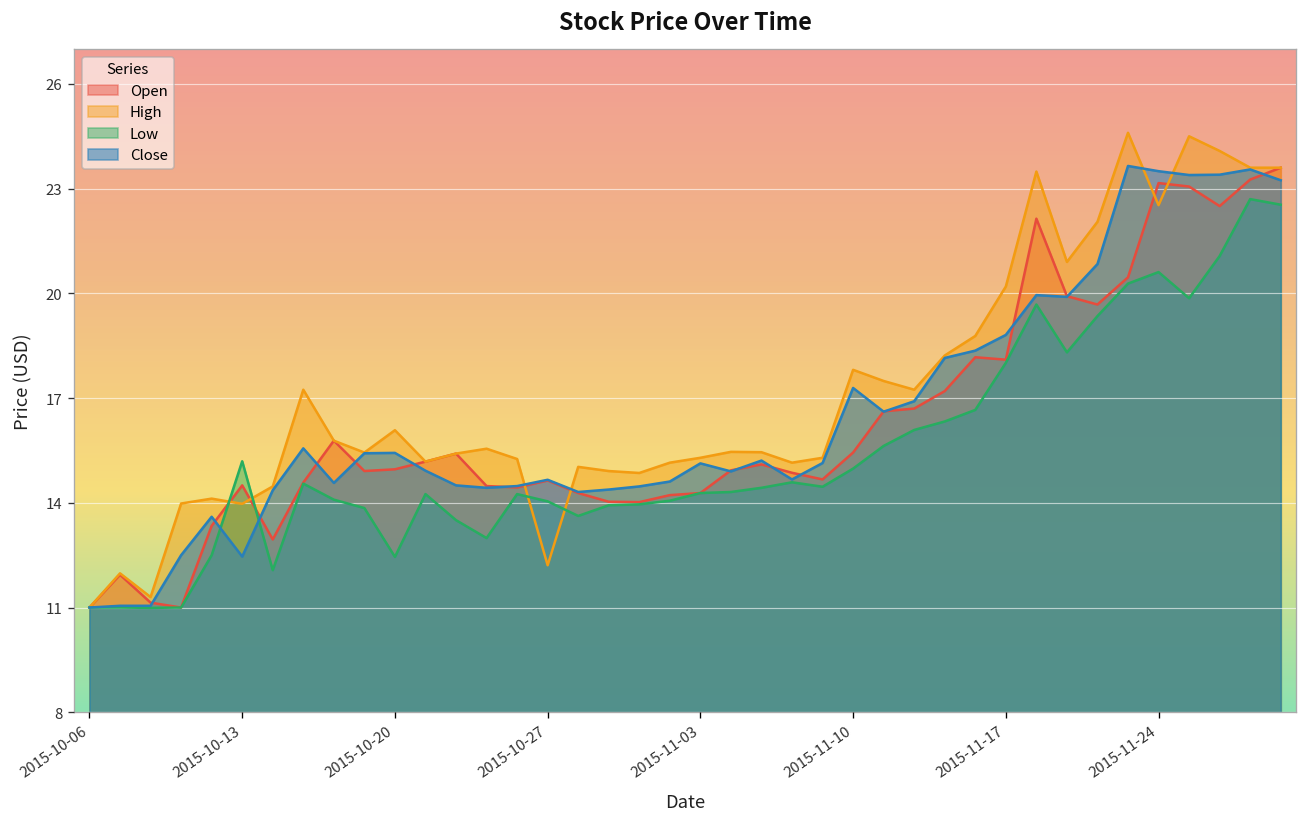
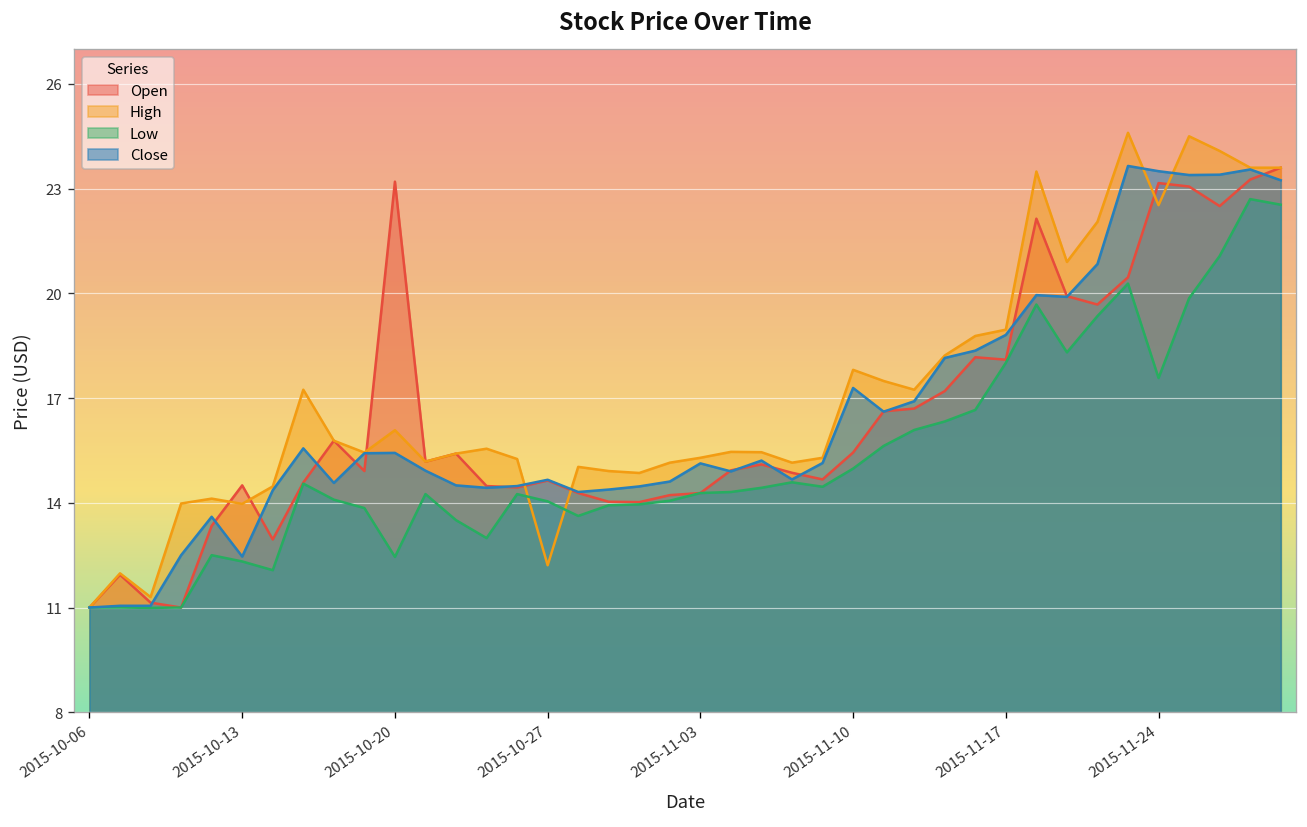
Low, 2015-10-13: 15.2 -> 12.3
Open, 2015-10-20: 15.0 -> 23.2
High, 2015-11-17: 20.2 -> 19.0
Low, 2015-11-24: 20.6 -> 17.6
